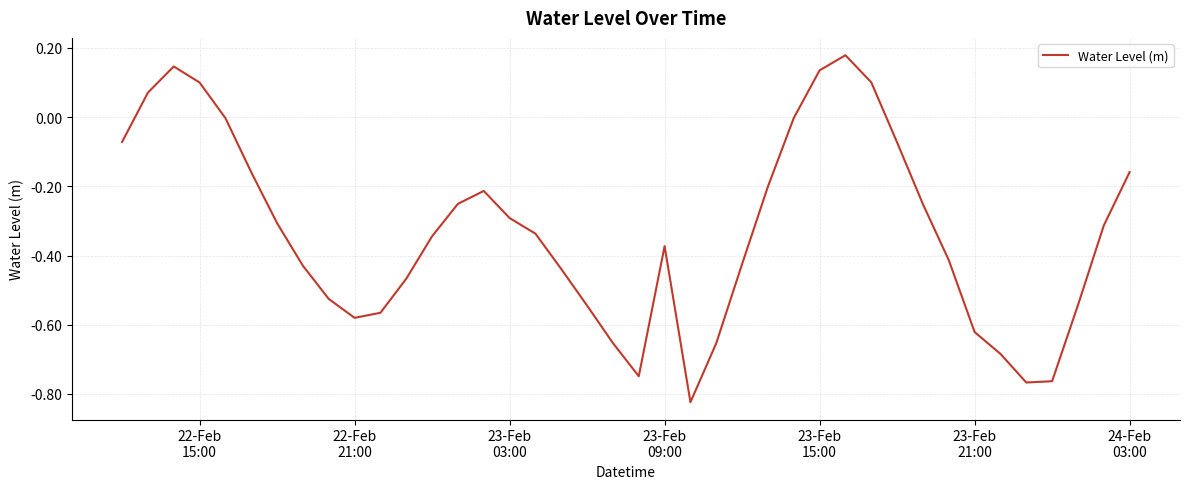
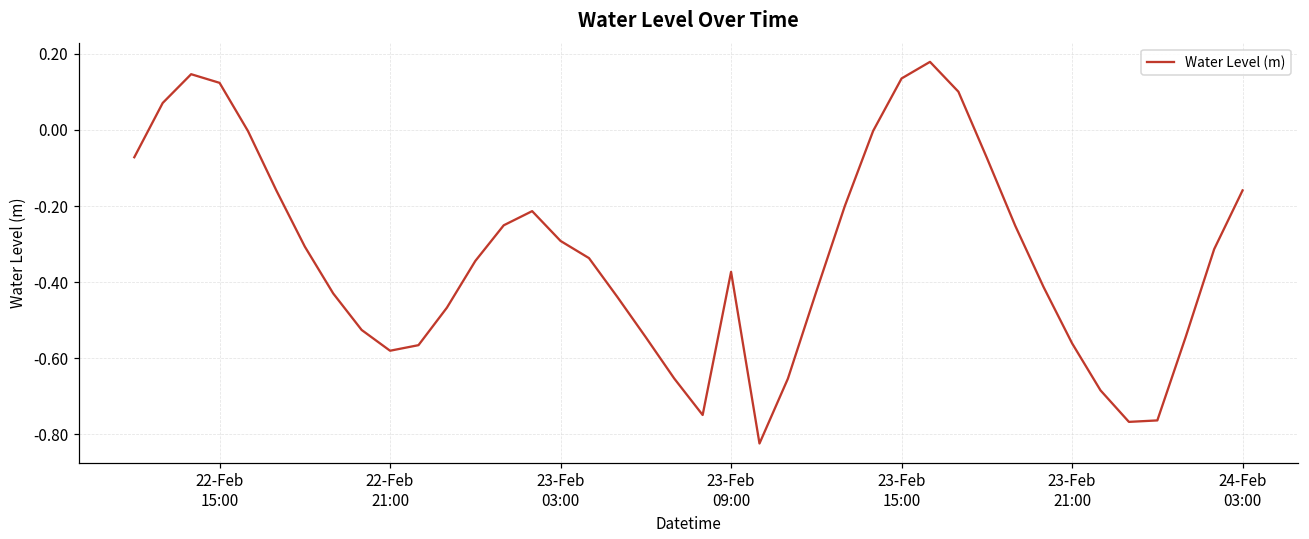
22-Feb 15:00: 0.10 -> 0.12
23-Feb 21:00: -0.62 -> -0.56
